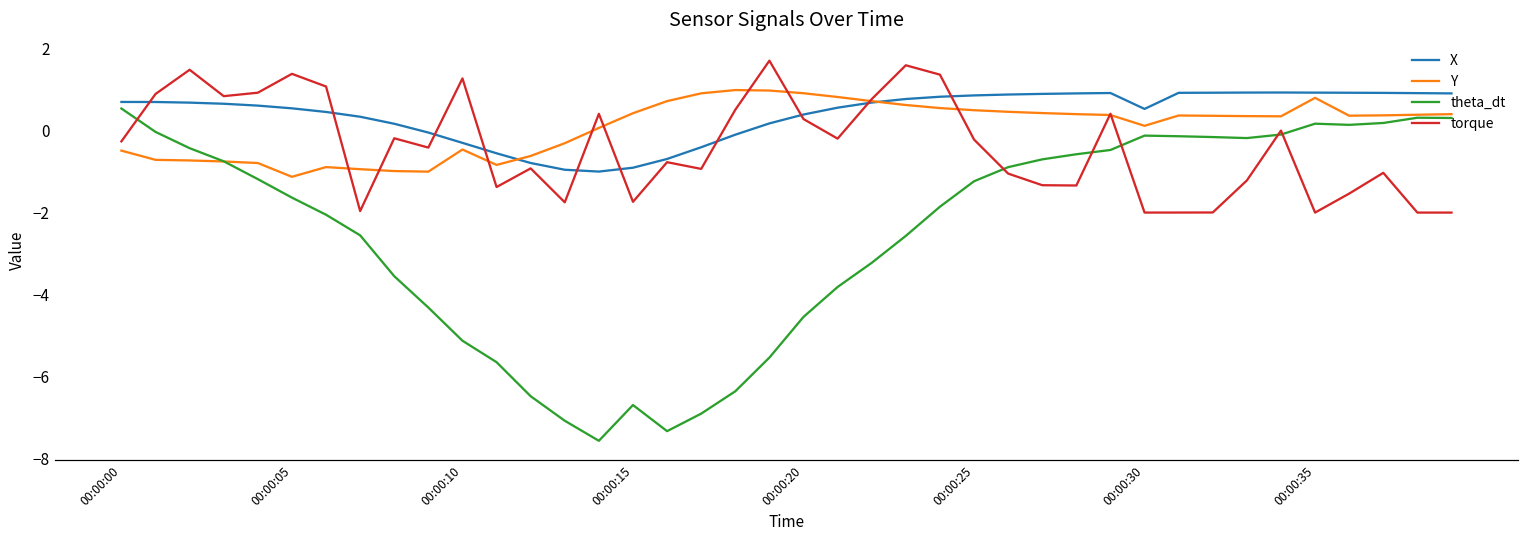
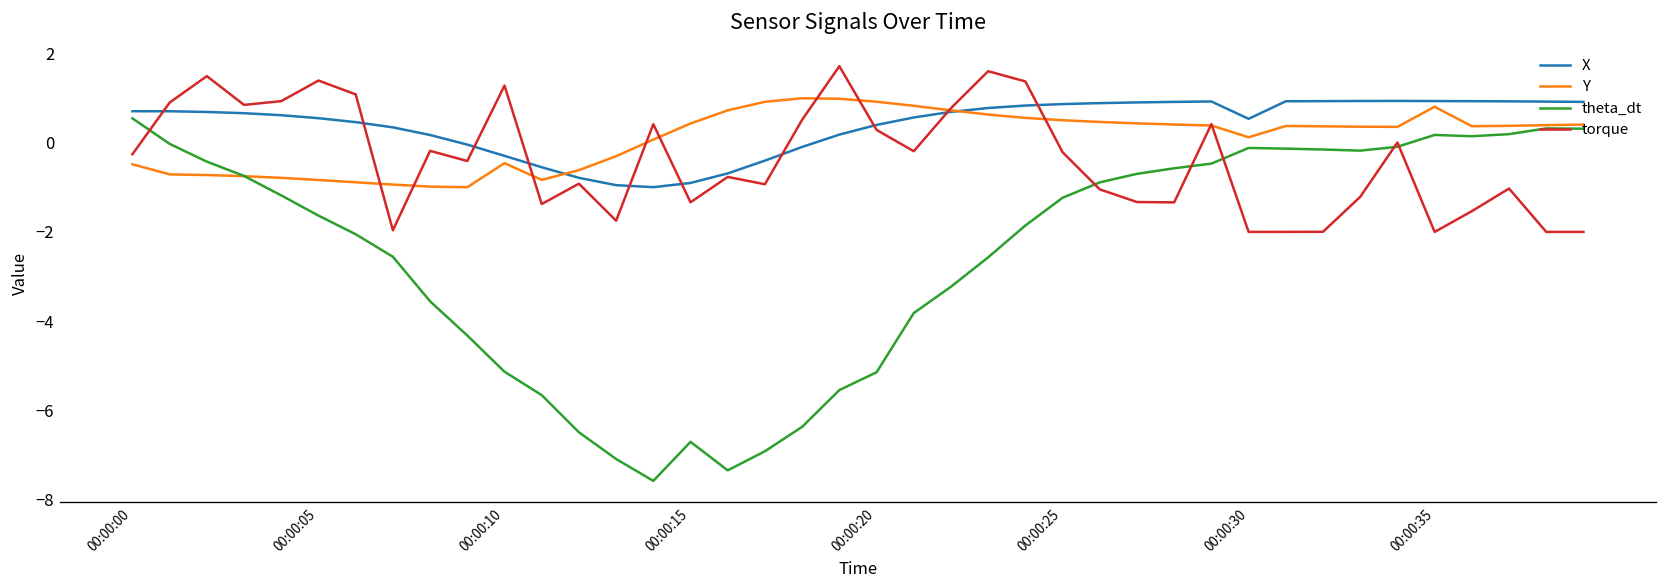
Y, 00:00:05: -1.1 -> -0.8
torque, 00:00:15: -1.7 -> -1.3
theta_dt, 00:00:20: -4.5 -> -5.1
